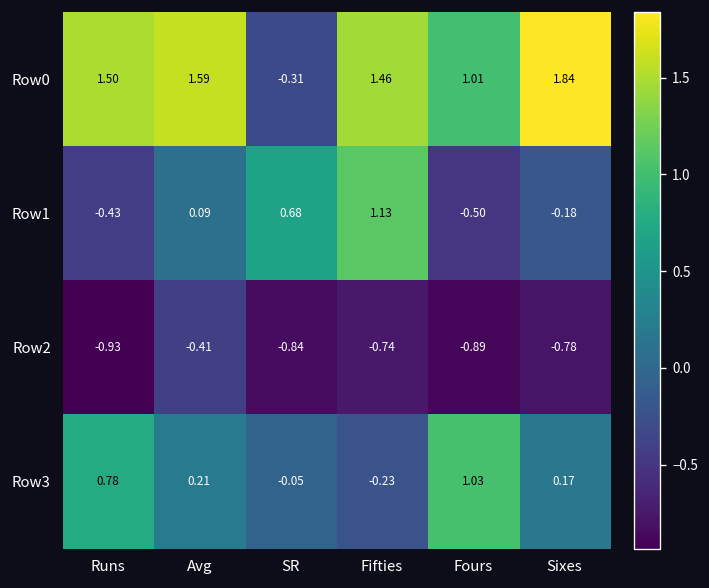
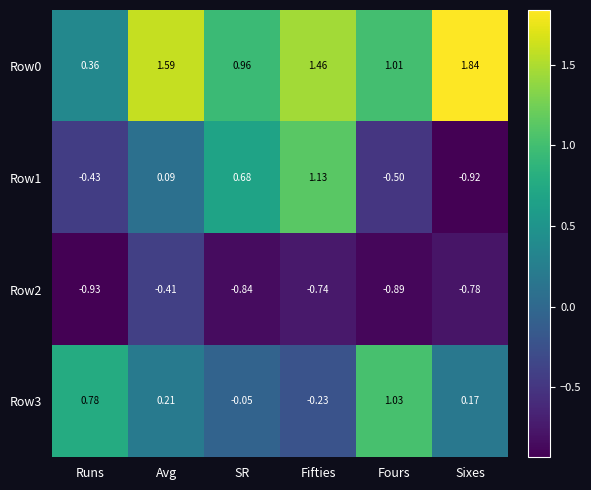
Row0, Runs: 1.50 -> 0.36
Row0, SR: -0.31 -> 0.96
Row1, Sixes: -0.18 -> -0.92
